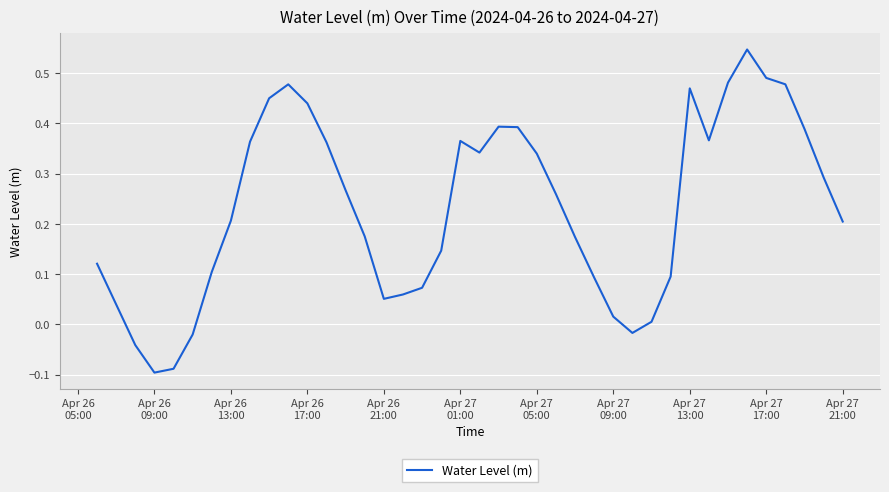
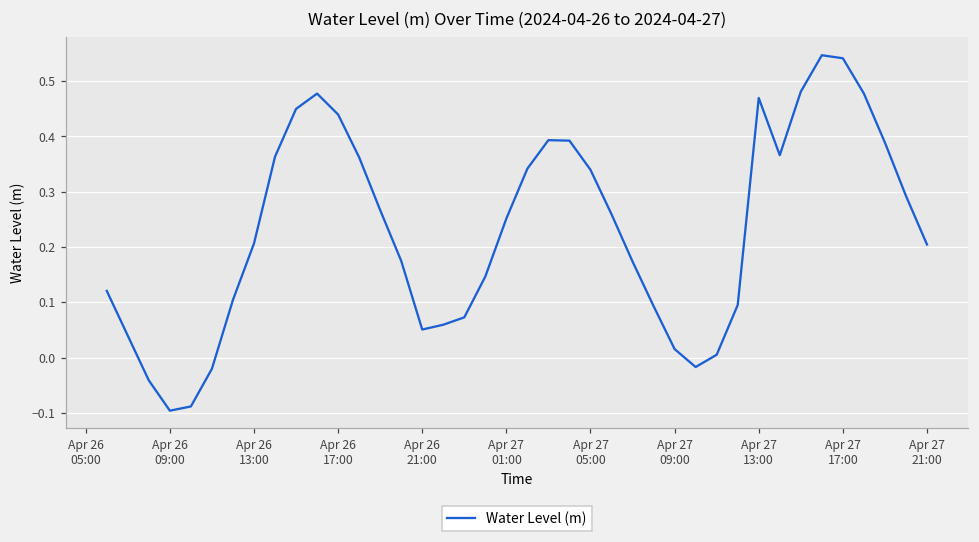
Apr 27 01:00: 0.37 -> 0.25
Apr 27 17:00: 0.49 -> 0.54
